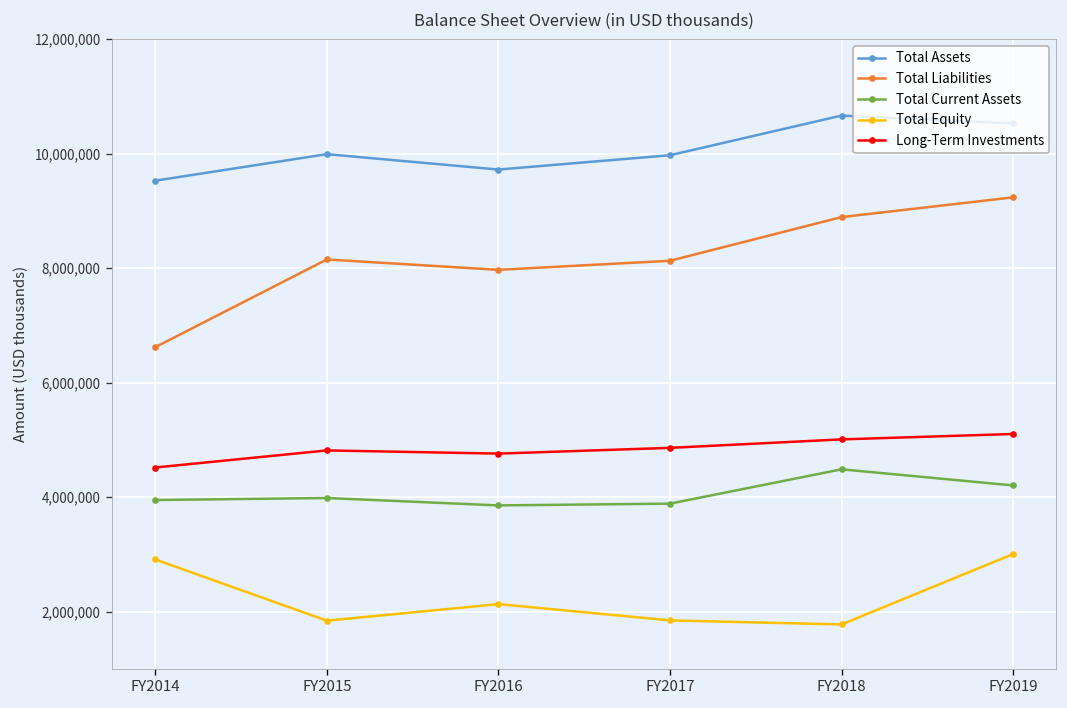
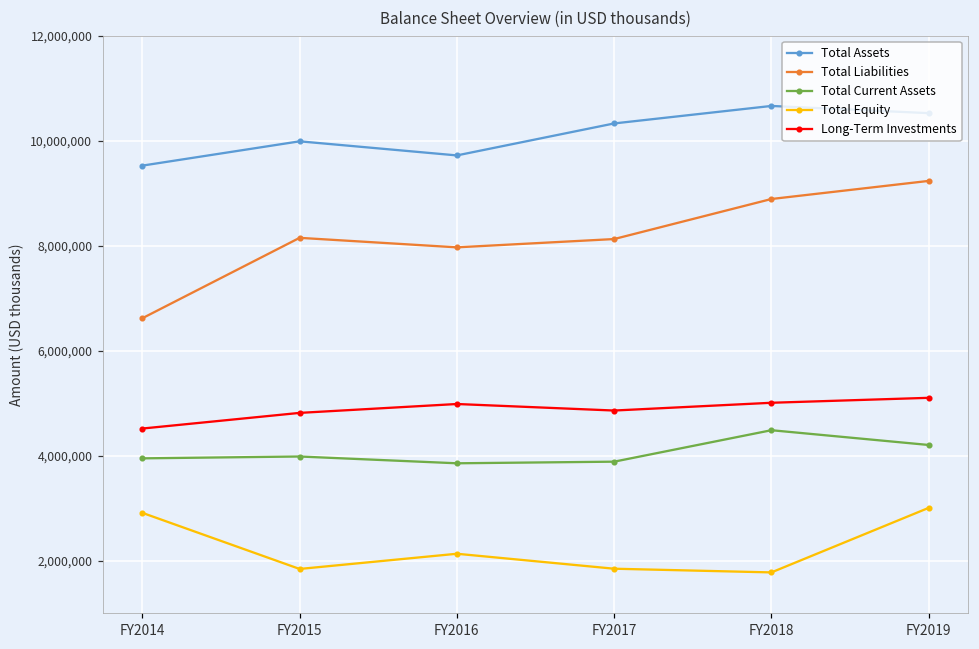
Long-Term Investments, FY2016: 4,800,000 -> 5,000,000
Total Assets, FY2017: 10,000,000 -> 10,300,000
